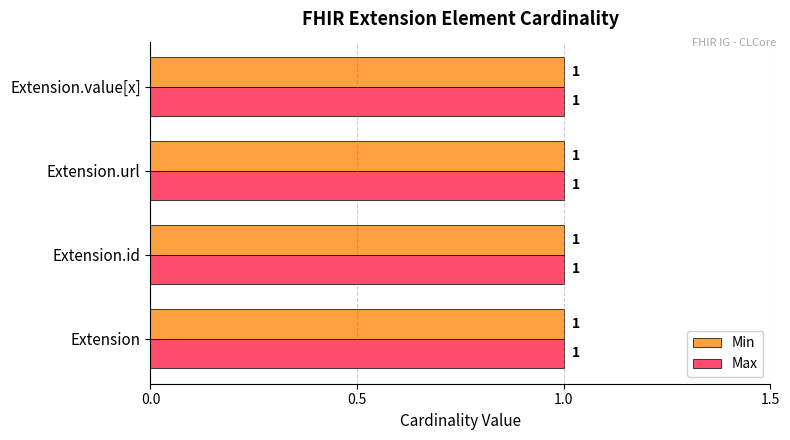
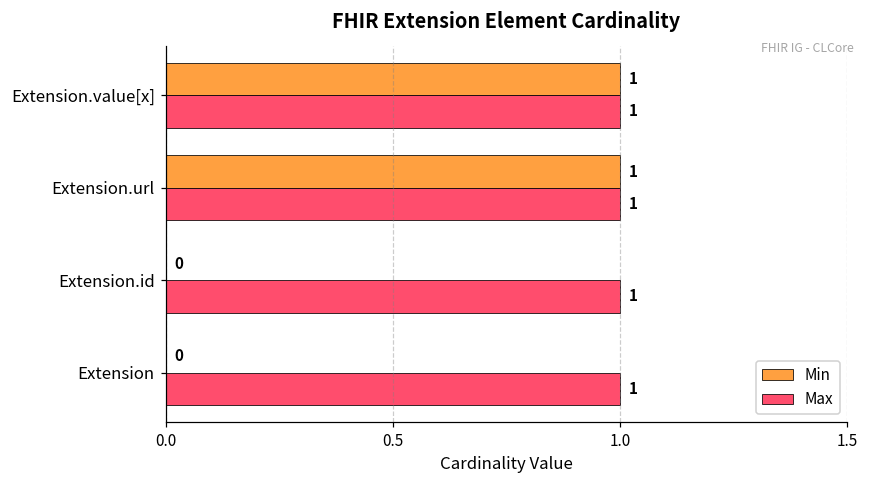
Min, Extension.id: 1 -> 0
Min, Extension: 1 -> 0
